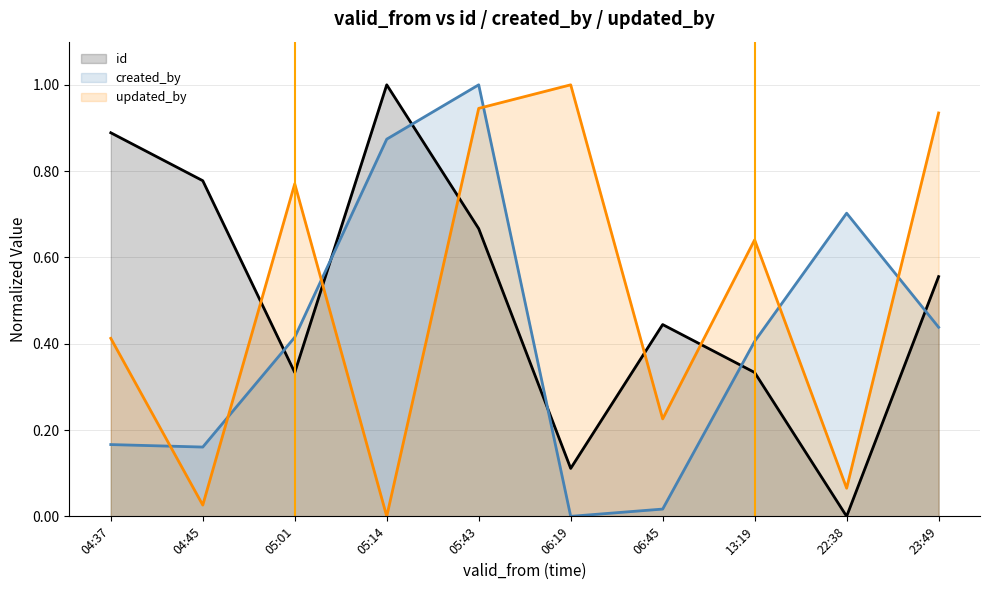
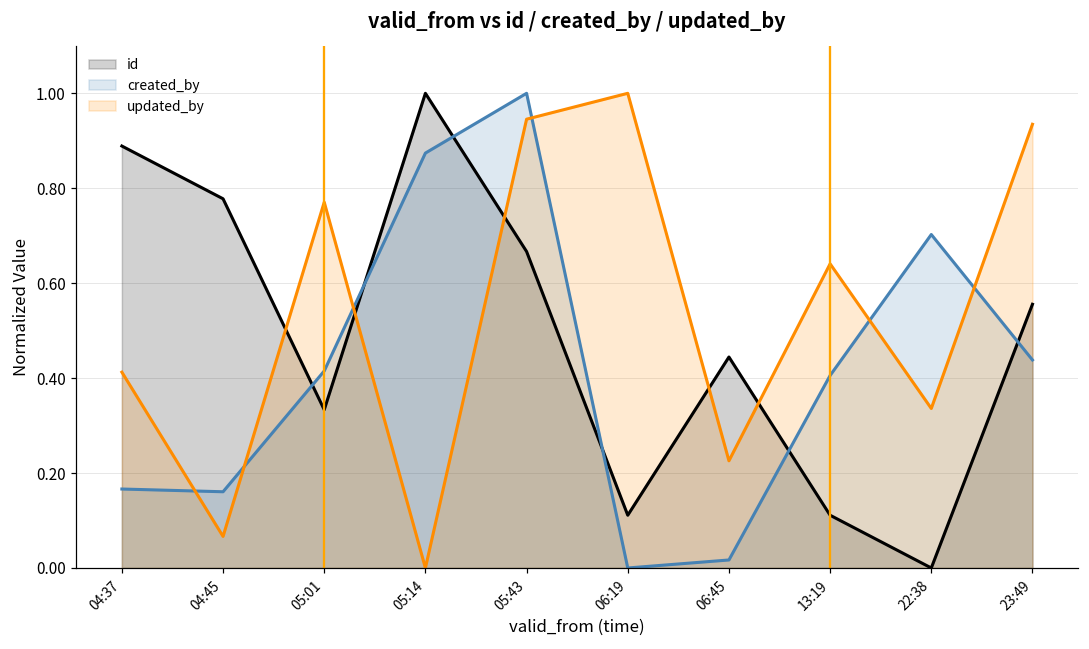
updated_by, 04:45: 0.03 -> 0.07
id, 13:19: 0.33 -> 0.11
updated_by, 22:38: 0.07 -> 0.34
